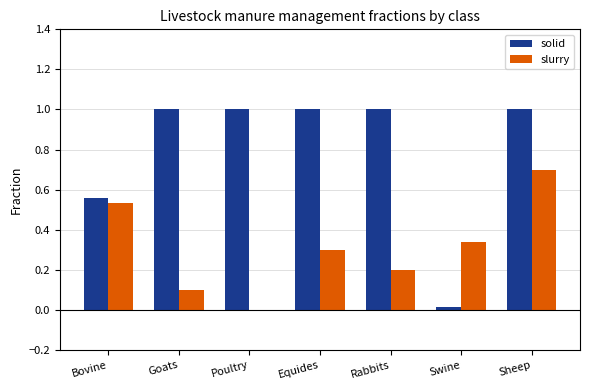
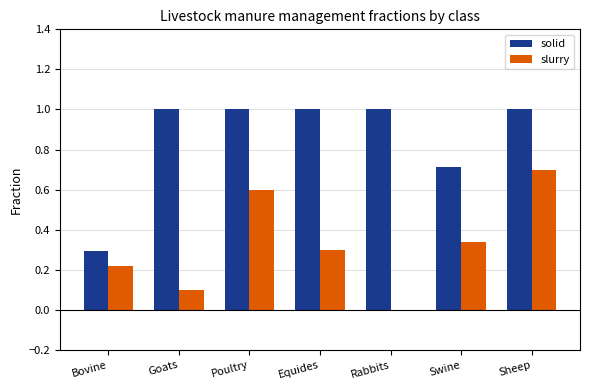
solid, Bovine: 0.56 -> 0.30
slurry, Bovine: 0.53 -> 0.22
slurry, Poultry: 0.0 -> 0.6
slurry, Rabbits: 0.2 -> 0.0
solid, Swine: 0.01 -> 0.71
